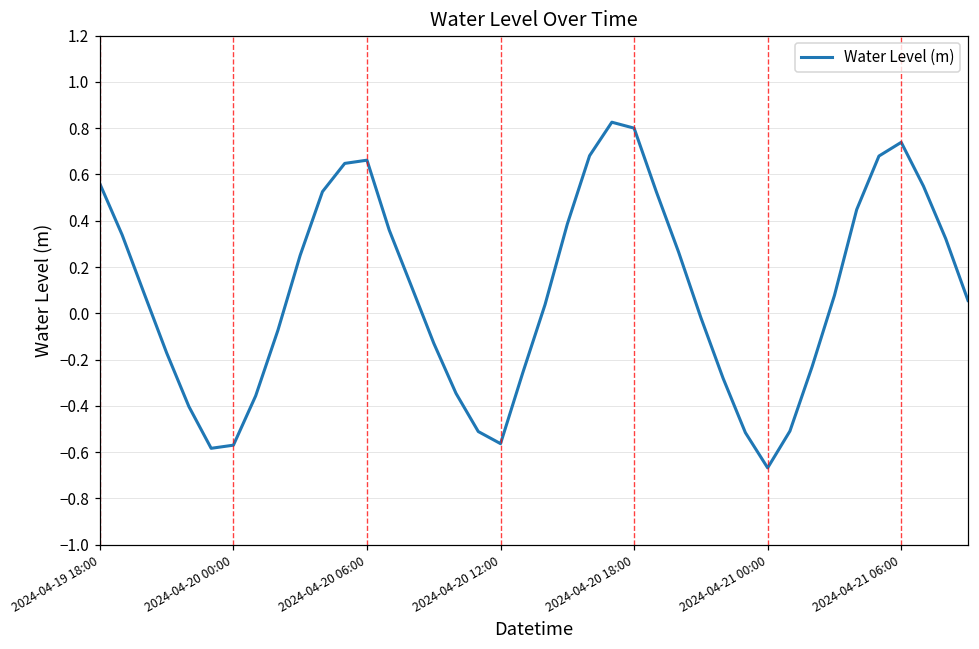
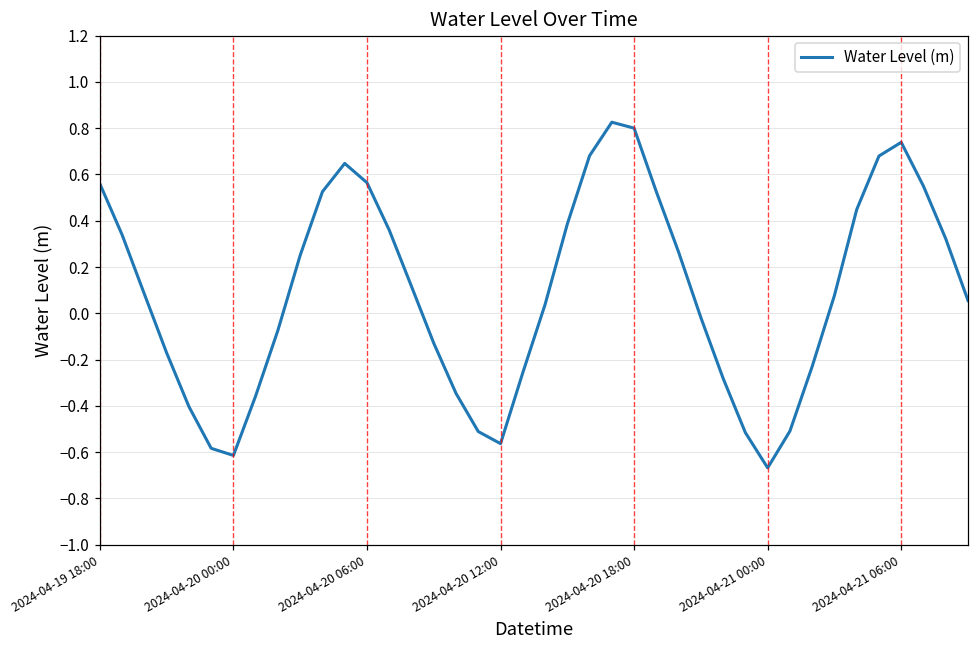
2024-04-20 00:00: -0.57 -> -0.61
2024-04-20 06:00: 0.66 -> 0.56
